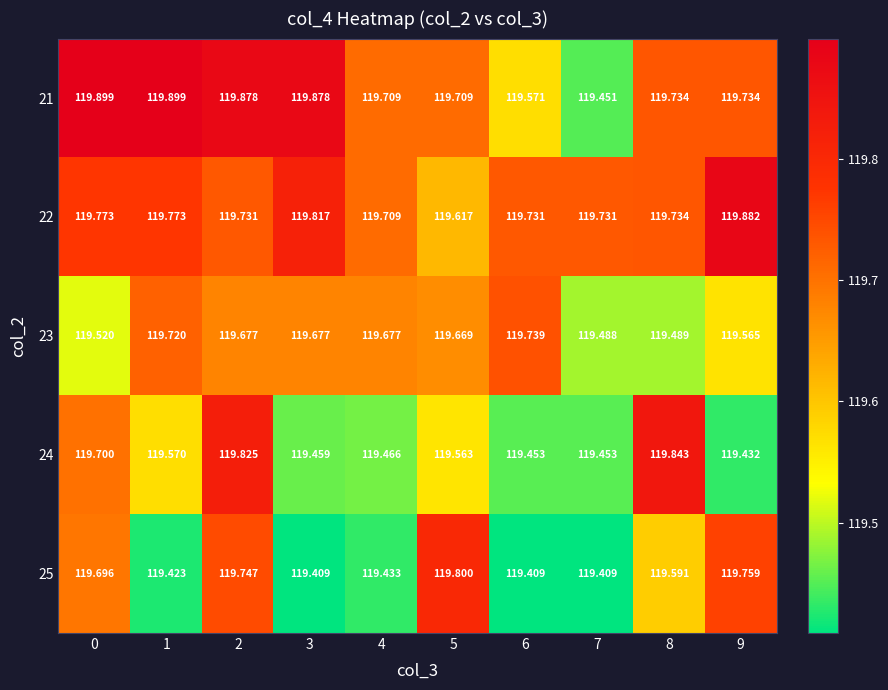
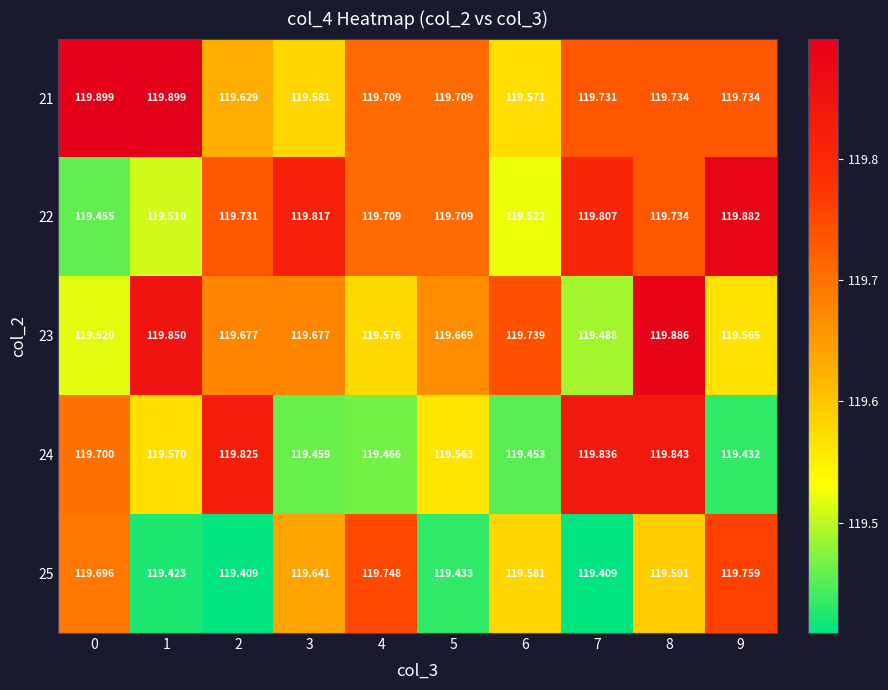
21, 2: 119.878 -> 119.629
21, 3: 119.878 -> 119.581
21, 7: 119.451 -> 119.731
22, 0: 119.773 -> 119.455
22, 1: 119.773 -> 119.510
22, 5: 119.617 -> 119.709
22, 6: 119.731 -> 119.522
22, 7: 119.731 -> 119.807
23, 1: 119.720 -> 119.850
23, 4: 119.677 -> 119.576
23, 8: 119.489 -> 119.886
24, 7: 119.453 -> 119.836
25, 2: 119.747 -> 119.409
25, 3: 119.409 -> 119.641
25, 4: 119.433 -> 119.748
25, 5: 119.800 -> 119.433
25, 6: 119.409 -> 119.581
